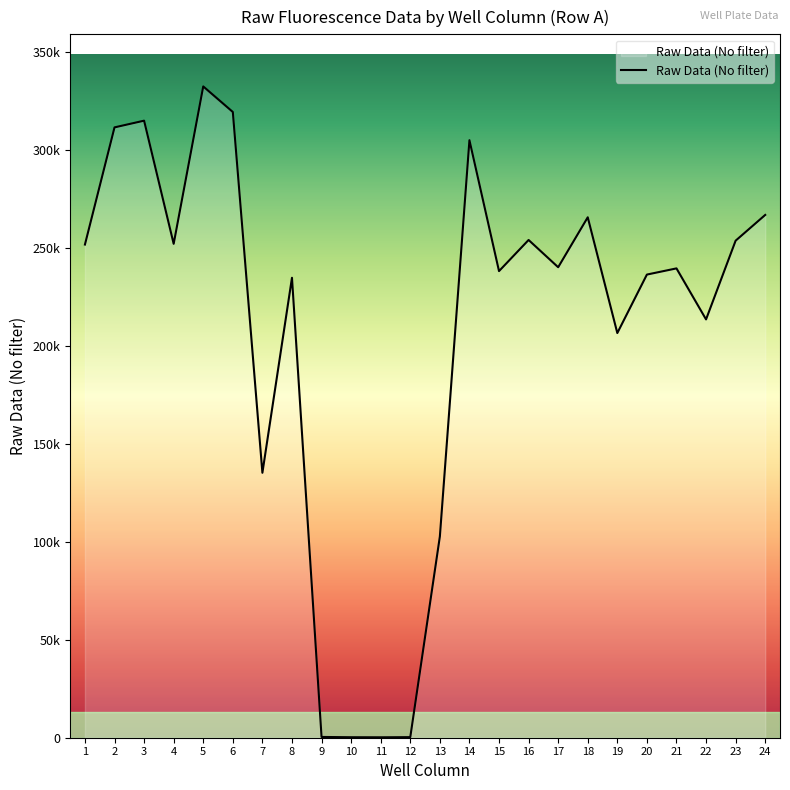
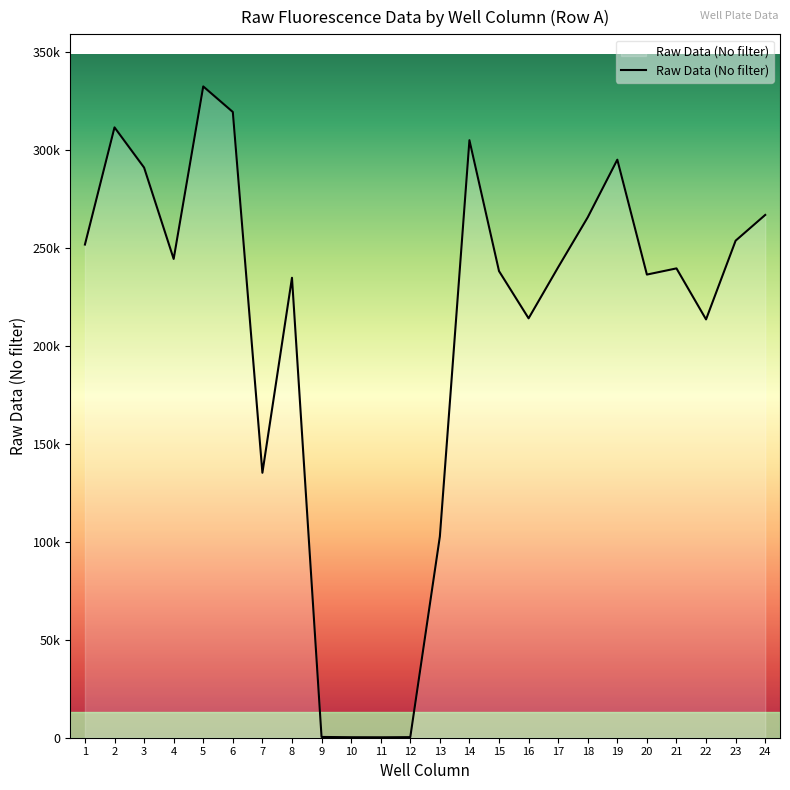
3: 315000 -> 291000
4: 252000 -> 244000
16: 254000 -> 214000
19: 207000 -> 295000
